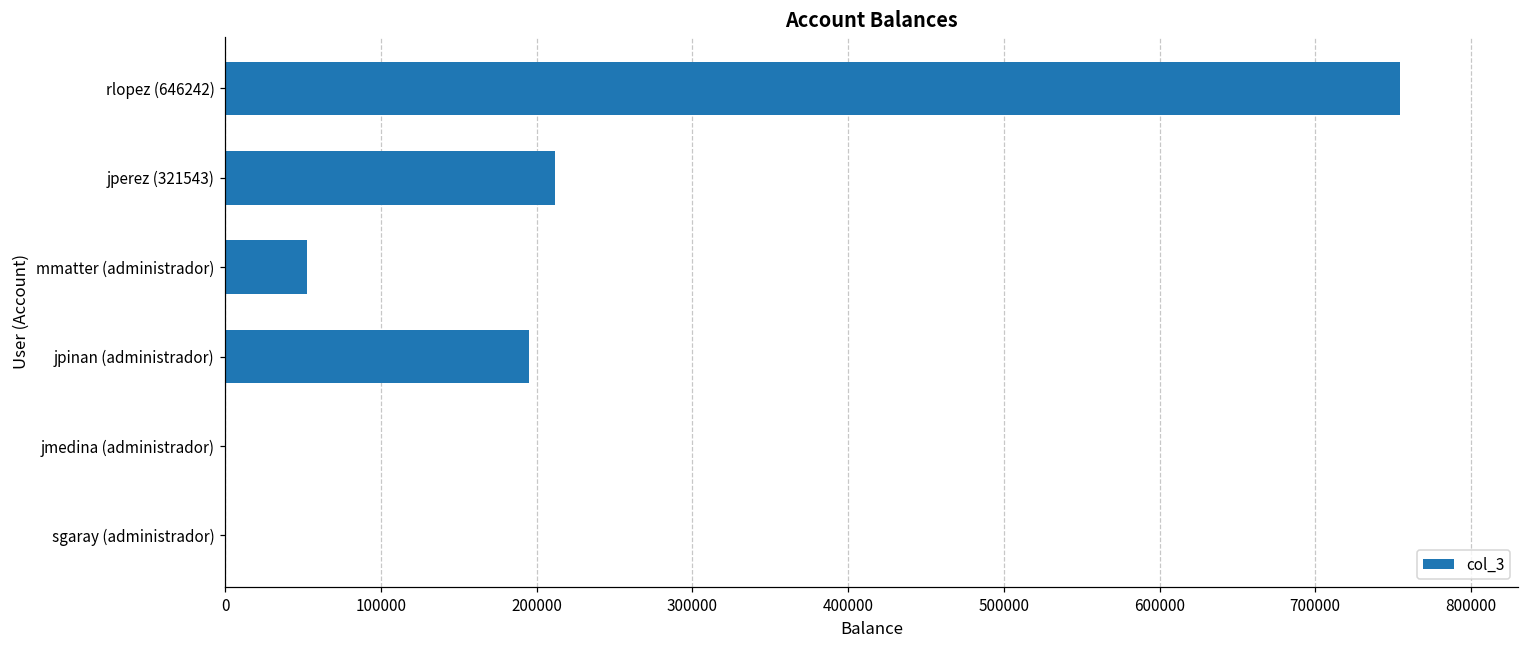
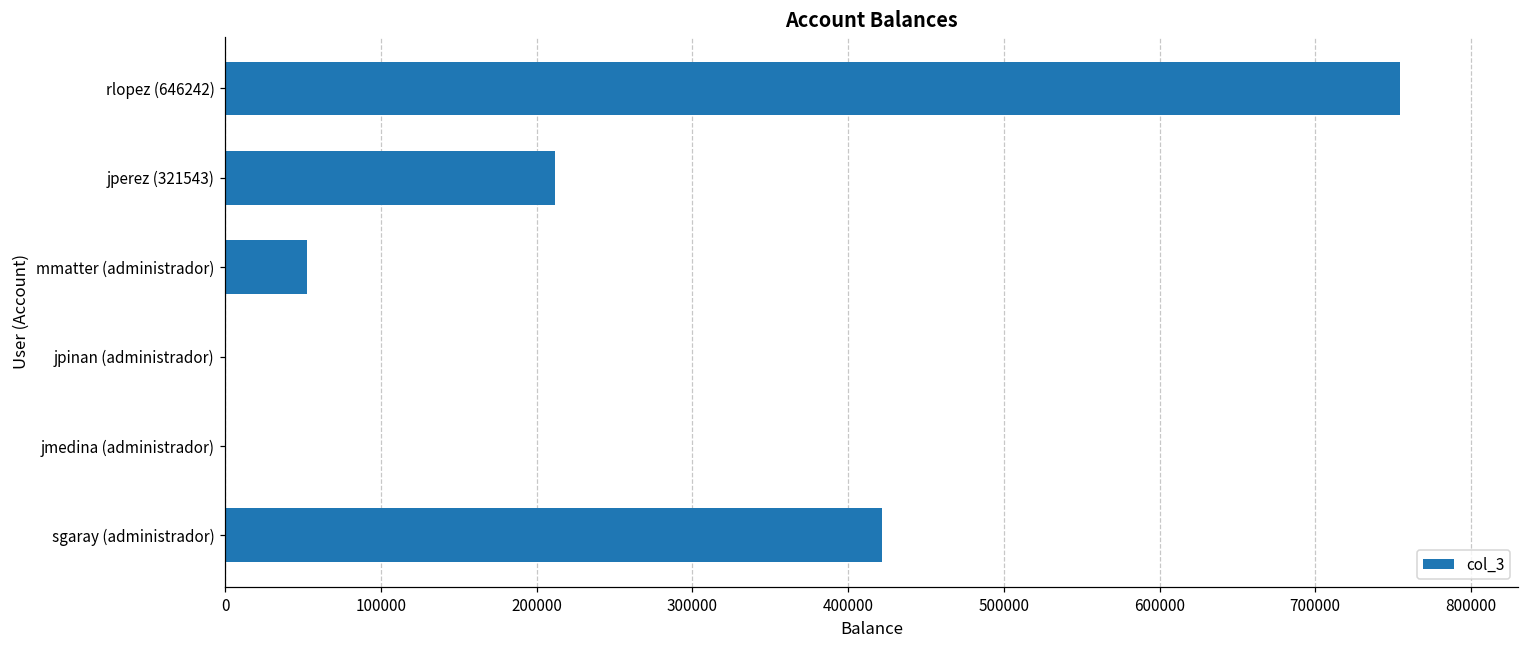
jpinan (administrador): 195000 -> 0
sgaray (administrador): 0 -> 422000
